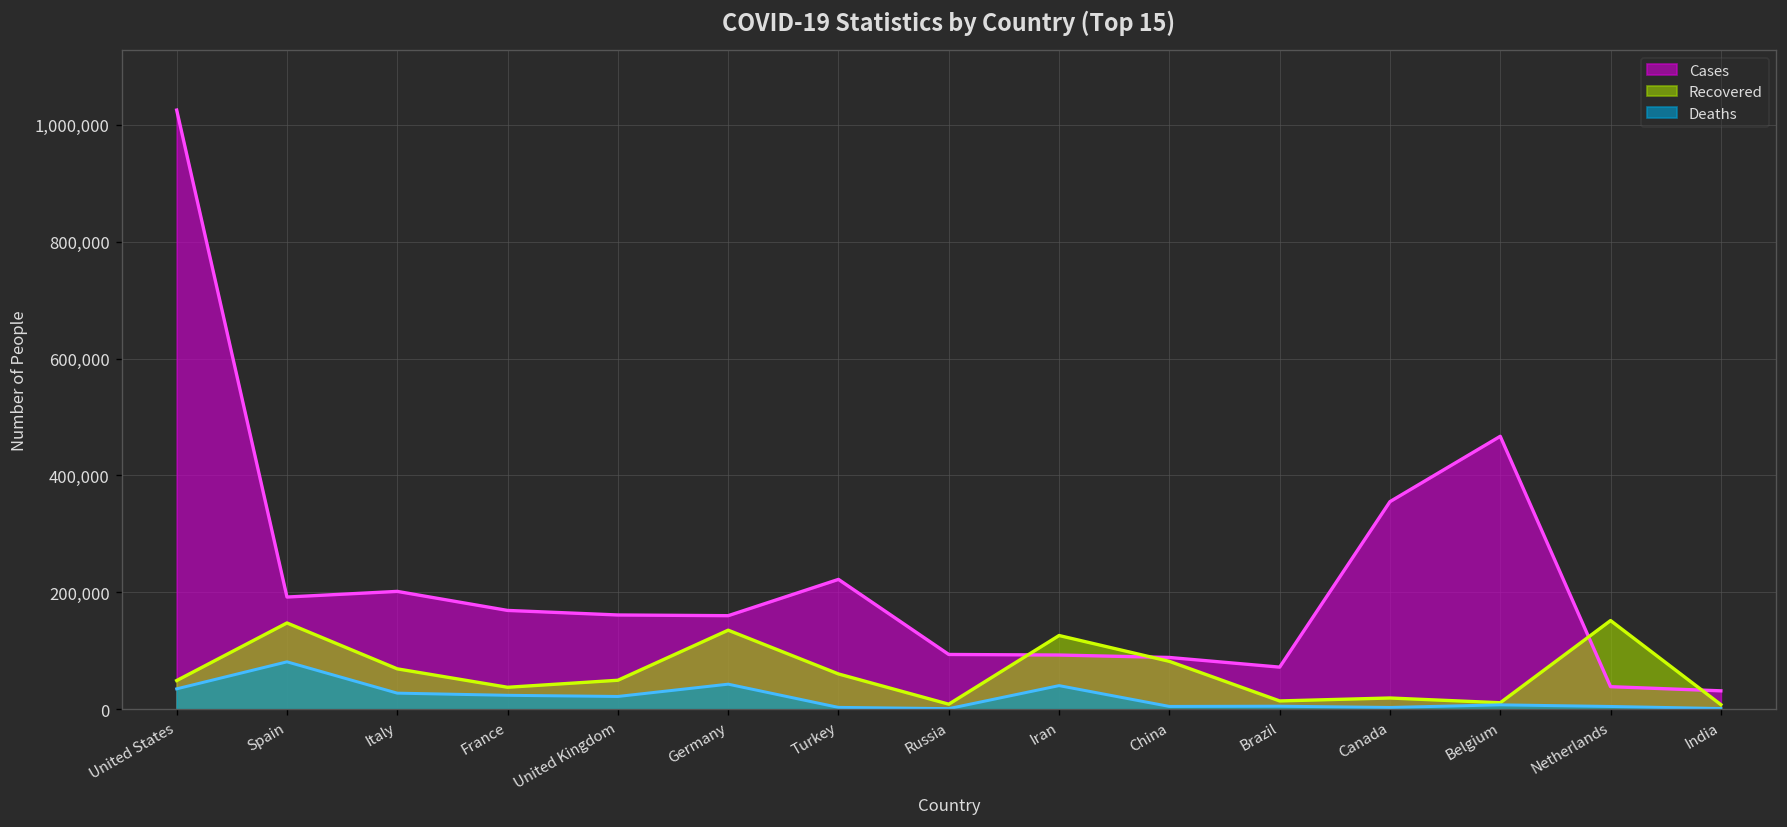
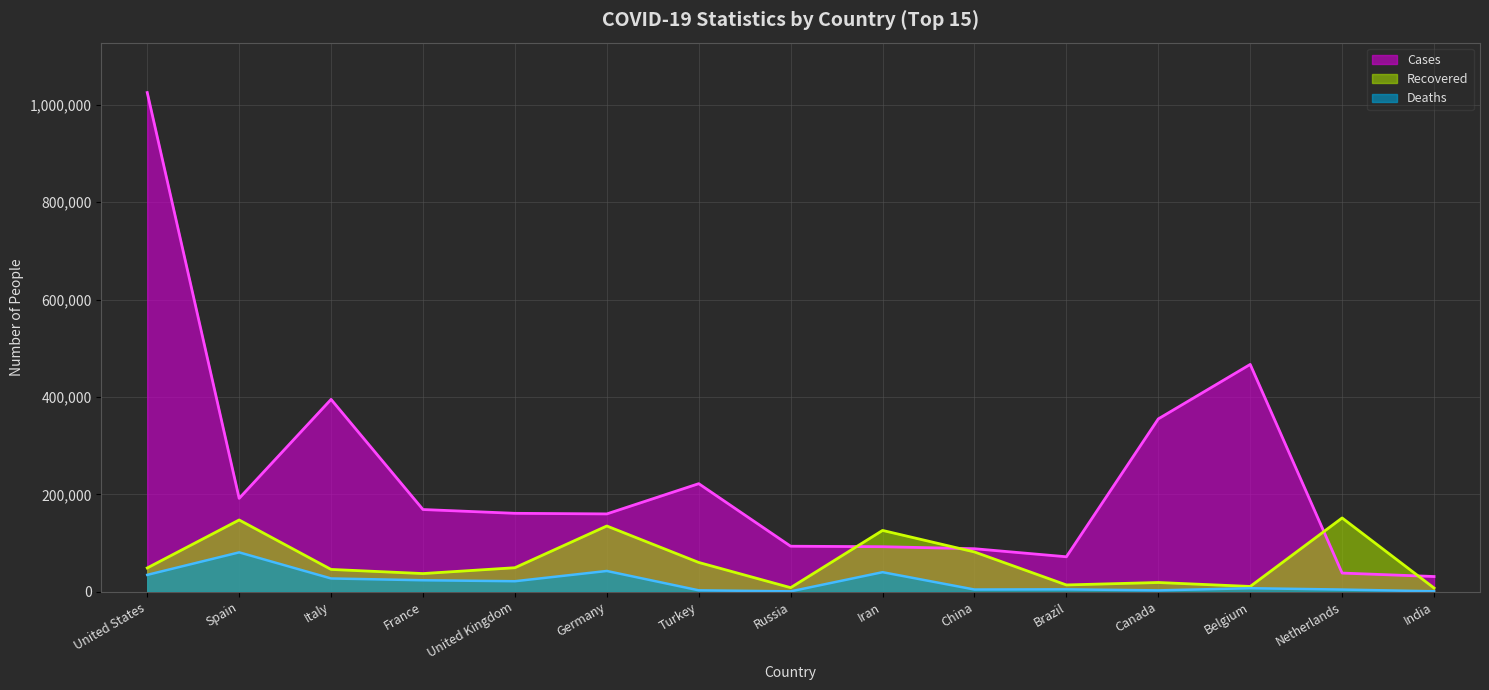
Cases, Italy: 200,000 -> 400,000
Recovered, Italy: 70,000 -> 50,000
